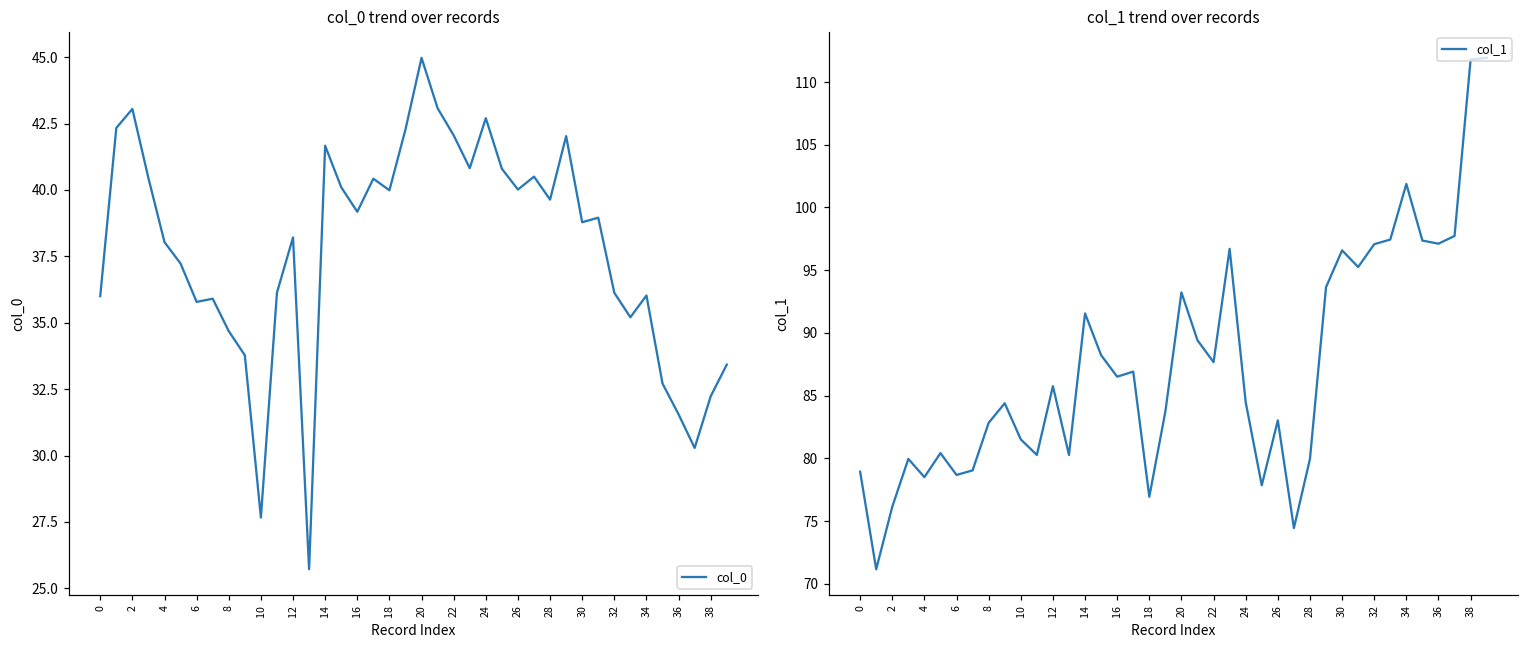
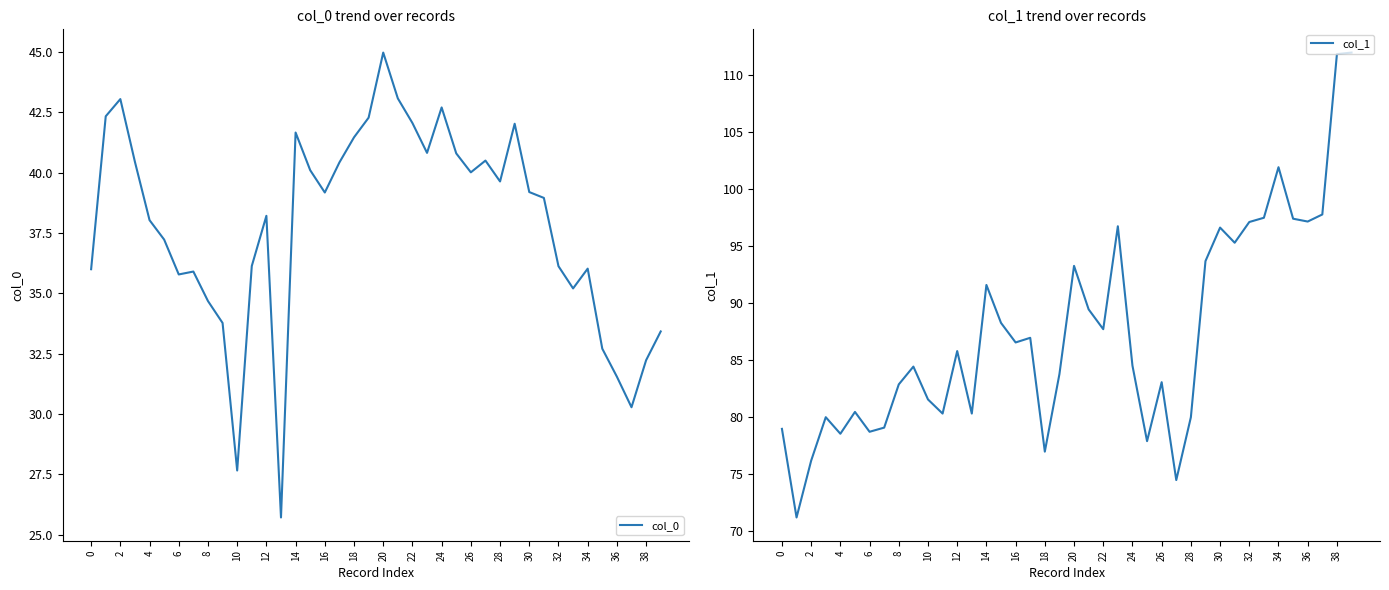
col_0 trend over records, 18: 40.0 -> 41.5
col_0 trend over records, 30: 38.8 -> 39.2
